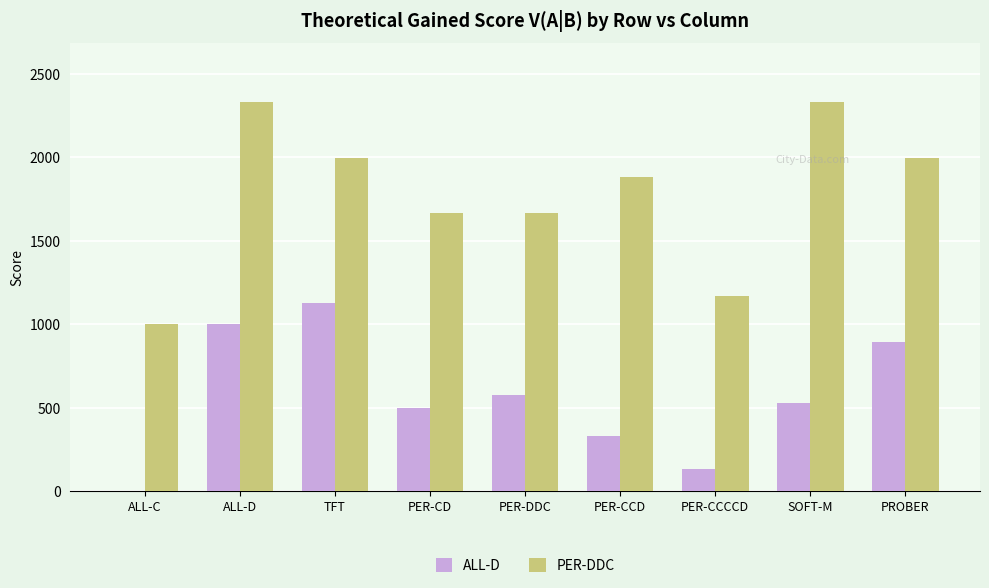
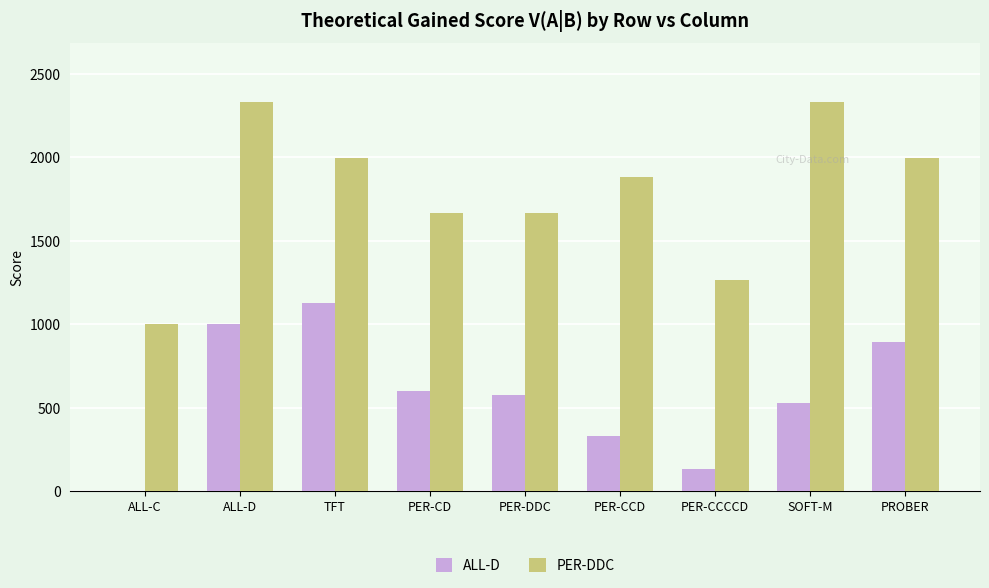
ALL-D, PER-CD: 500 -> 600
PER-DDC, PER-CCCCD: 1170 -> 1270
